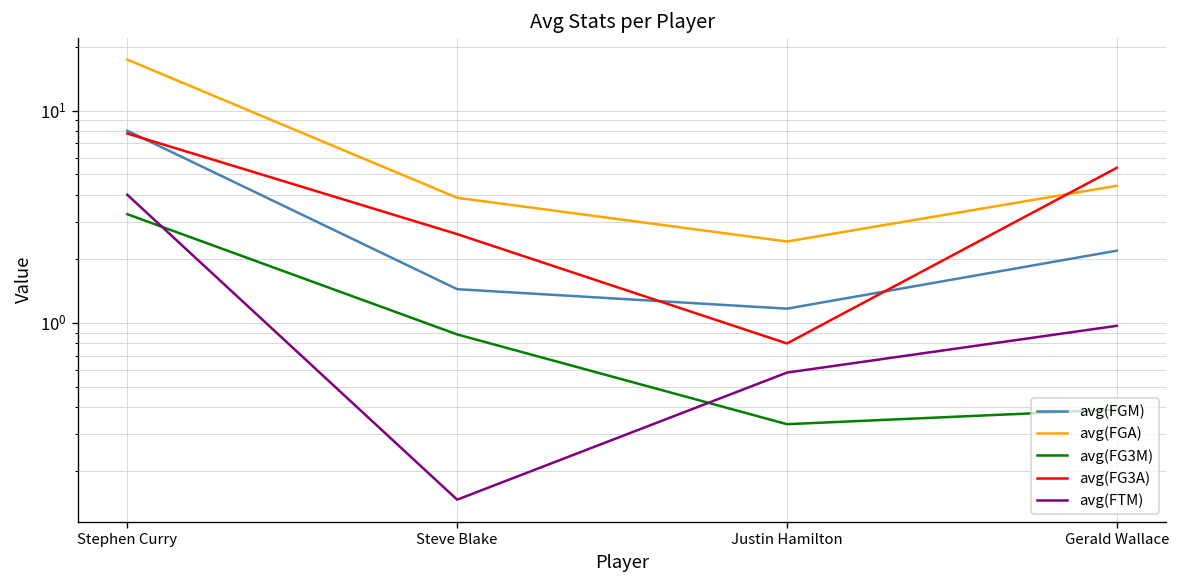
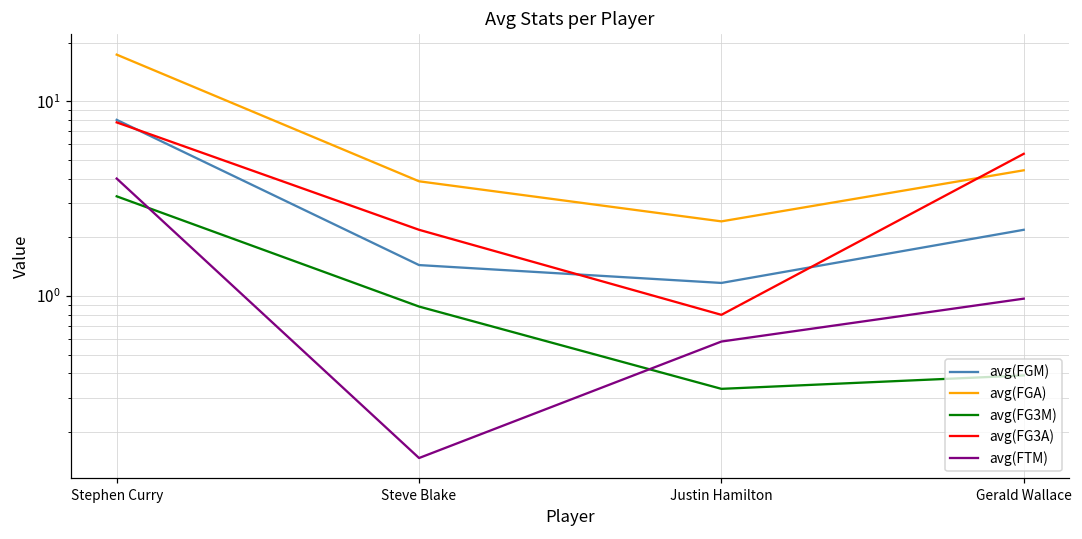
avg(FG3A), Steve Blake: 2.6 -> 2.2
